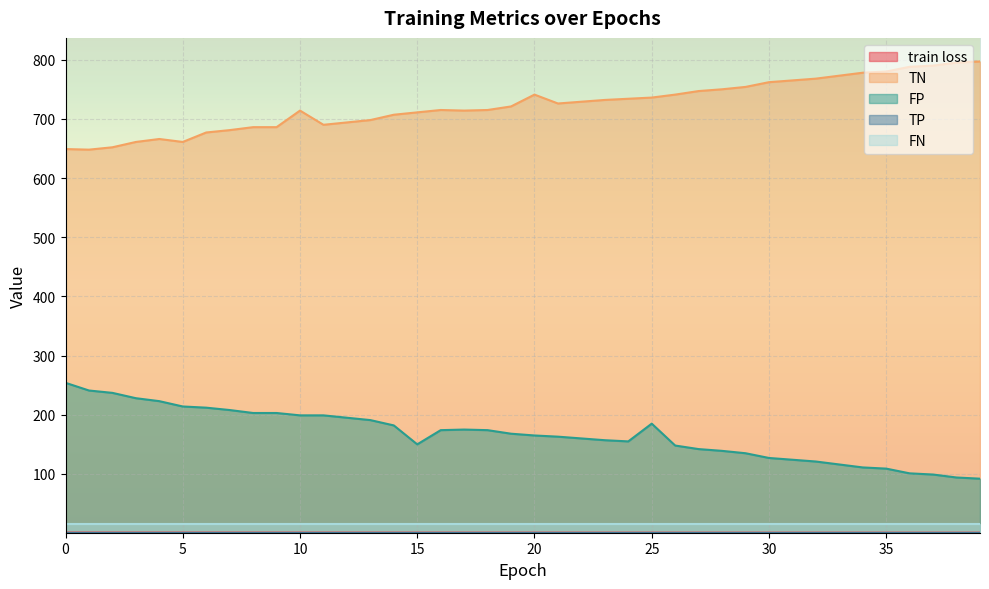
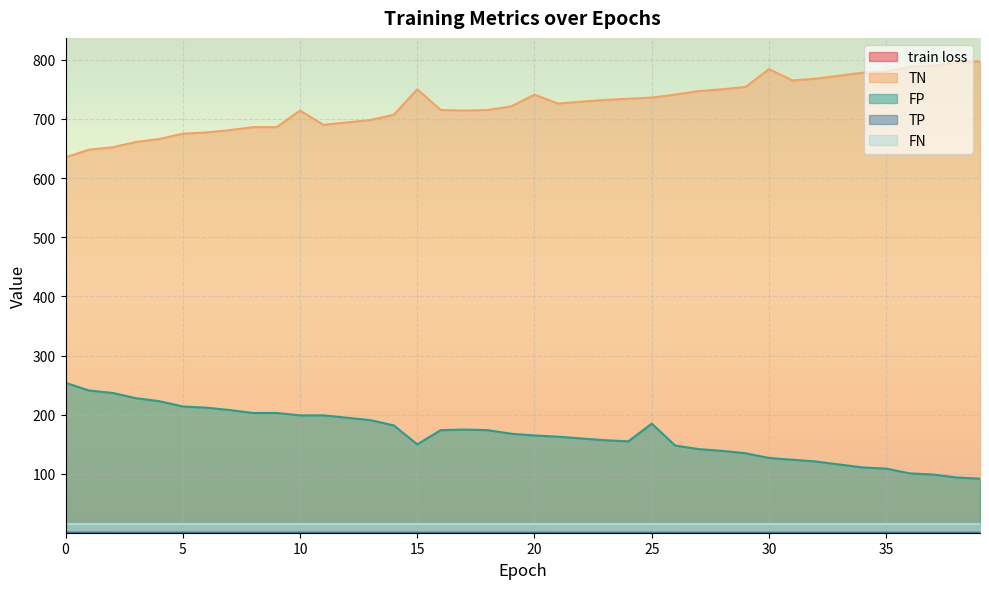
TN, 0: 650 -> 640
TN, 5: 660 -> 680
TN, 15: 710 -> 750
TN, 30: 760 -> 780
